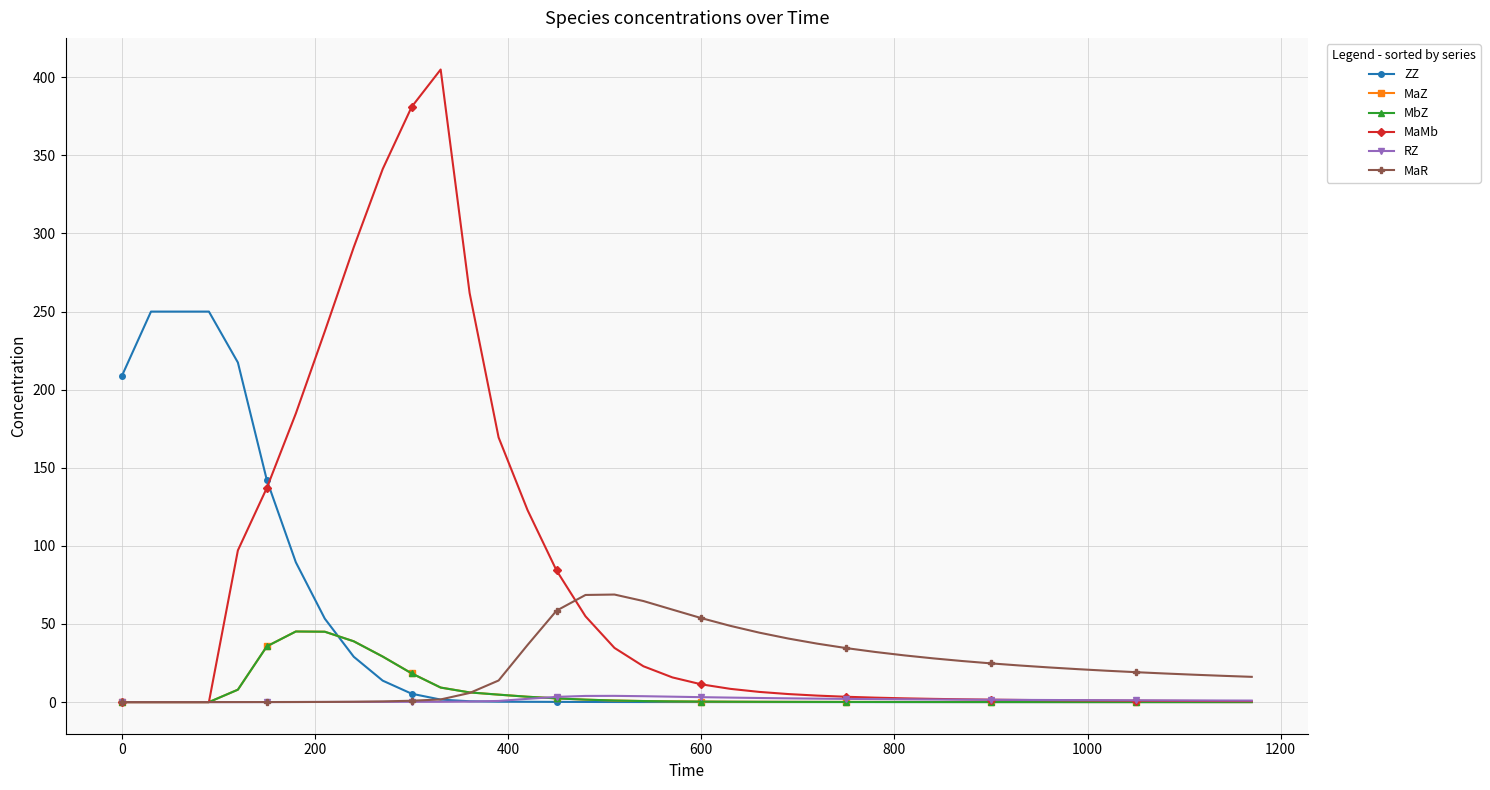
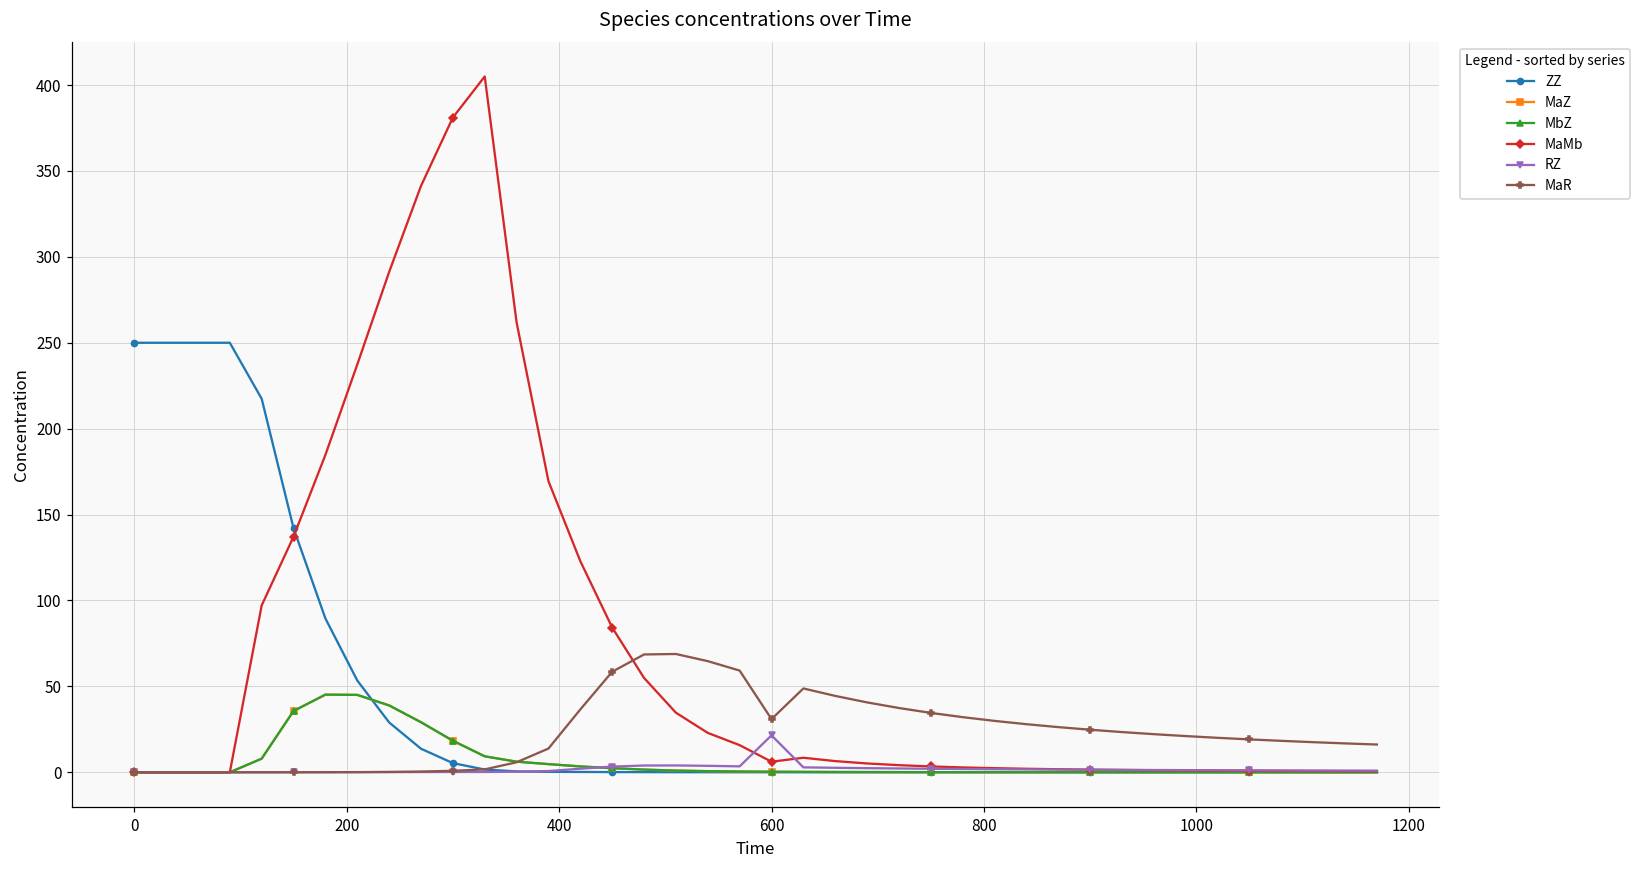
ZZ, 0: 209 -> 250
MaMb, 600: 11 -> 6
RZ, 600: 3 -> 22
MaR, 600: 54 -> 31
